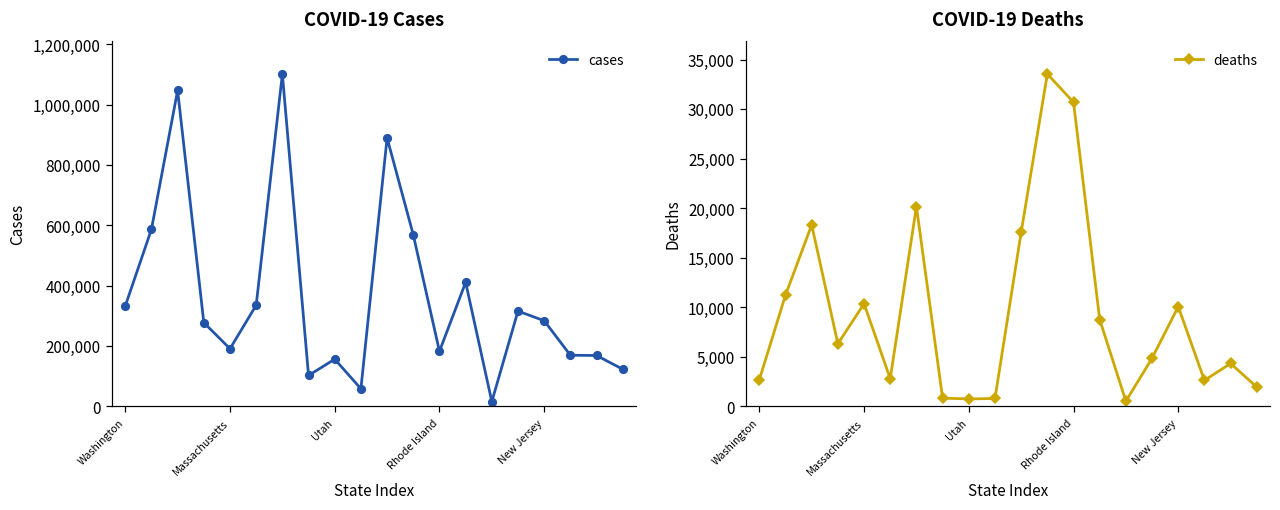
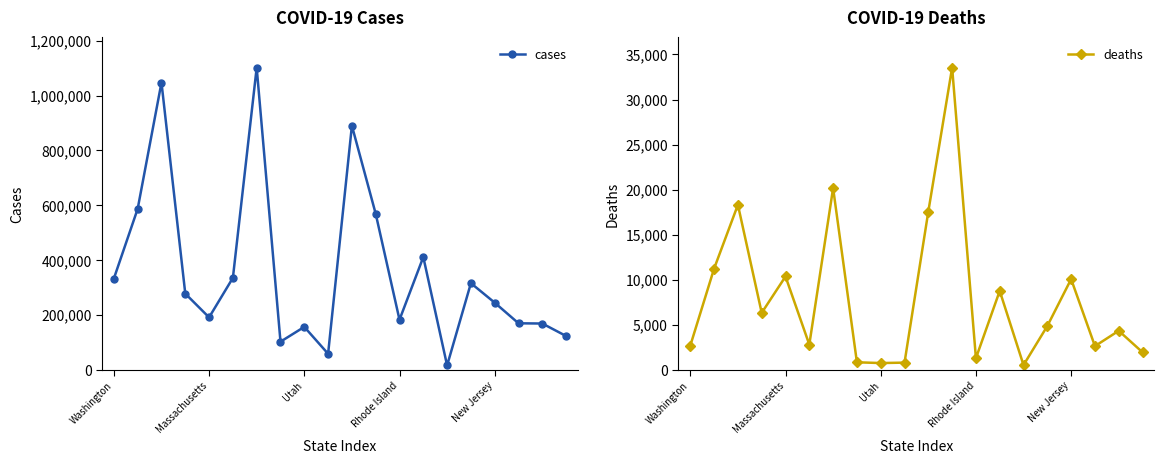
COVID-19 Cases, New Jersey: 280,000 -> 240,000
COVID-19 Deaths, Rhode Island: 31,000 -> 1,000
